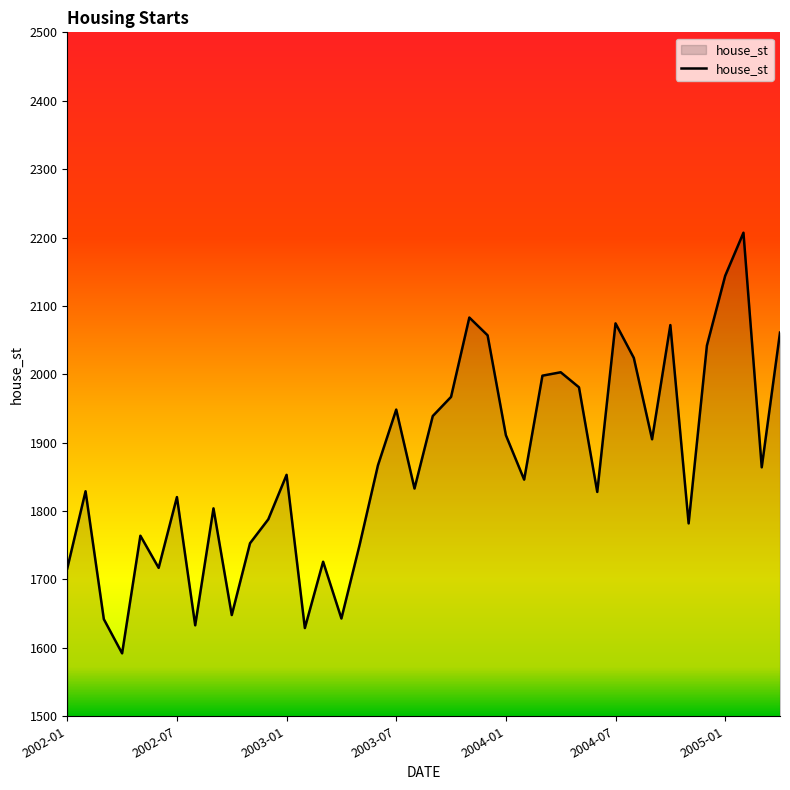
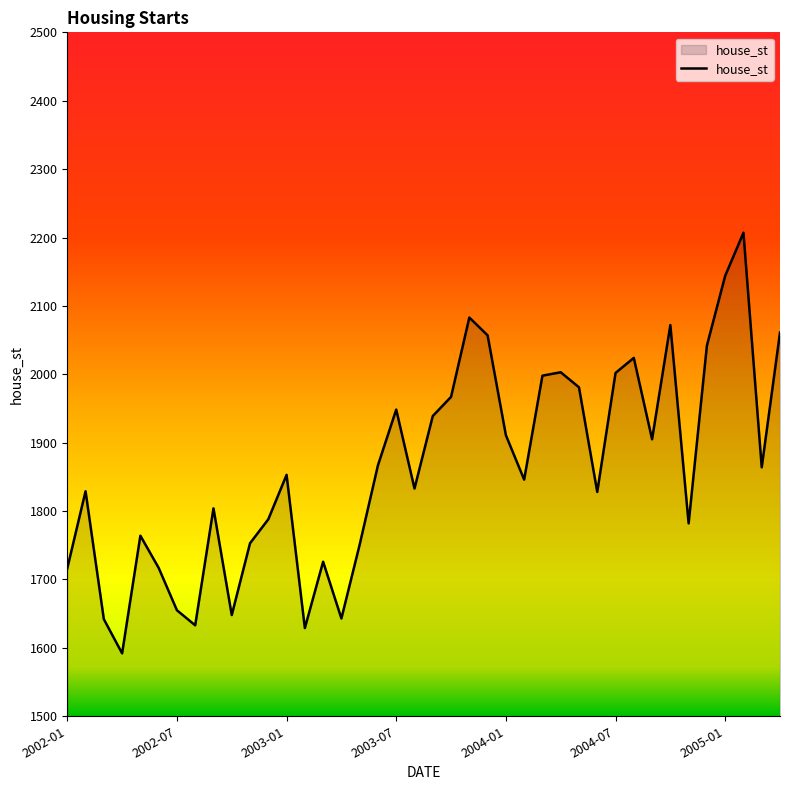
2002-07: 1820 -> 1660
2004-07: 2070 -> 2000
